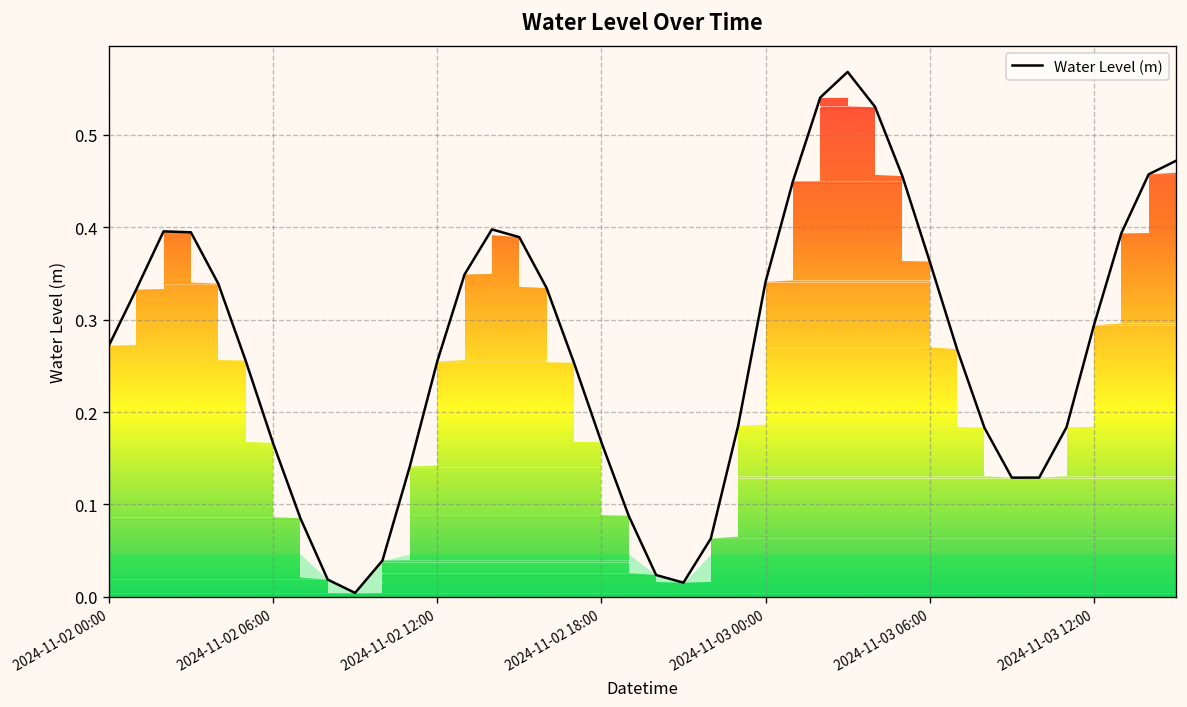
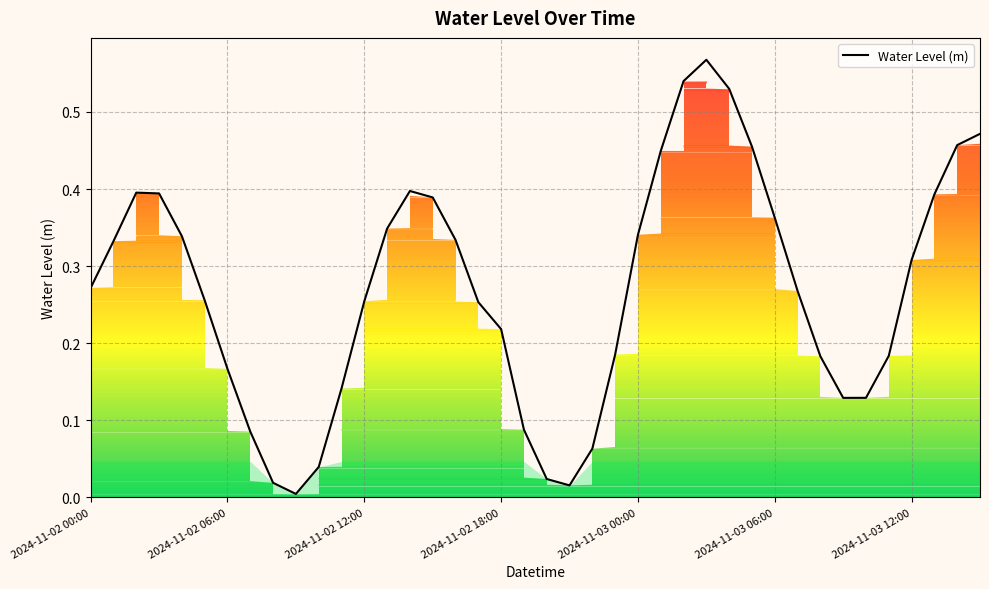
Water Level (m), 2024-11-02 18:00: 0.17 -> 0.22
Water Level (m), 2024-11-03 12:00: 0.29 -> 0.31
